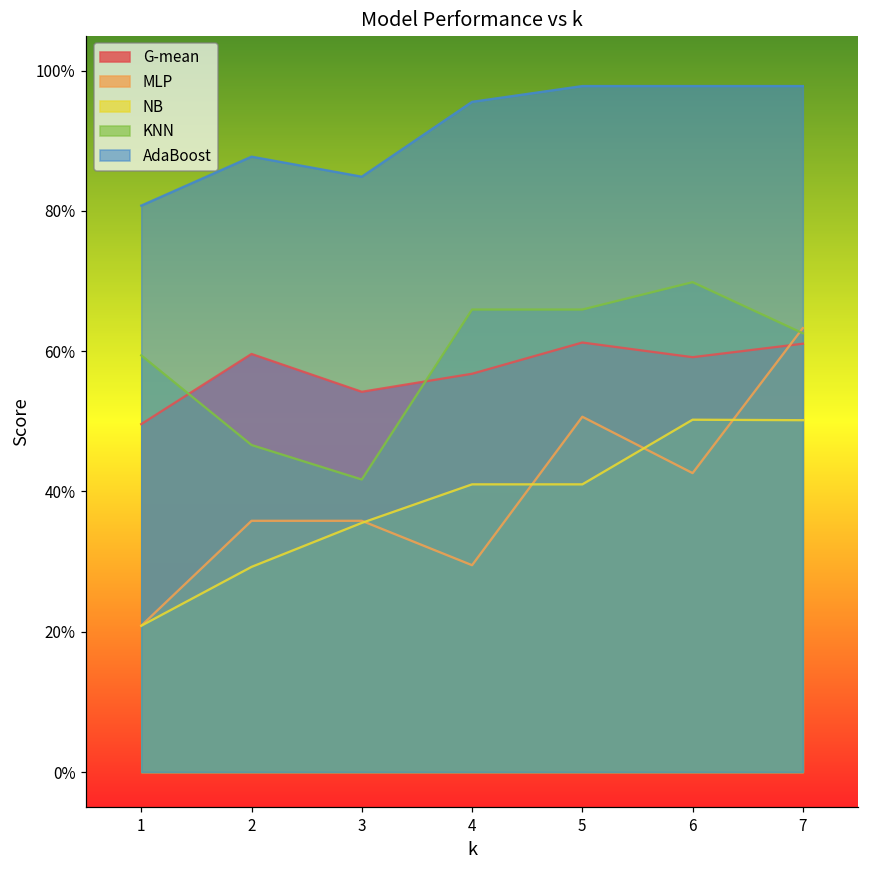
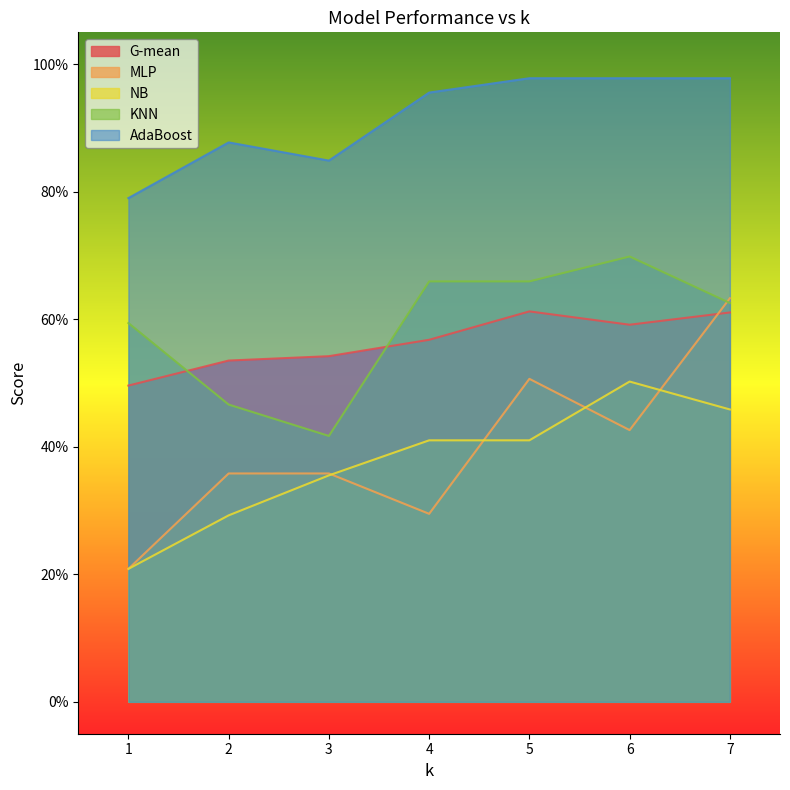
AdaBoost, 1: 81% -> 79%
G-mean, 2: 60% -> 54%
NB, 7: 50% -> 46%
